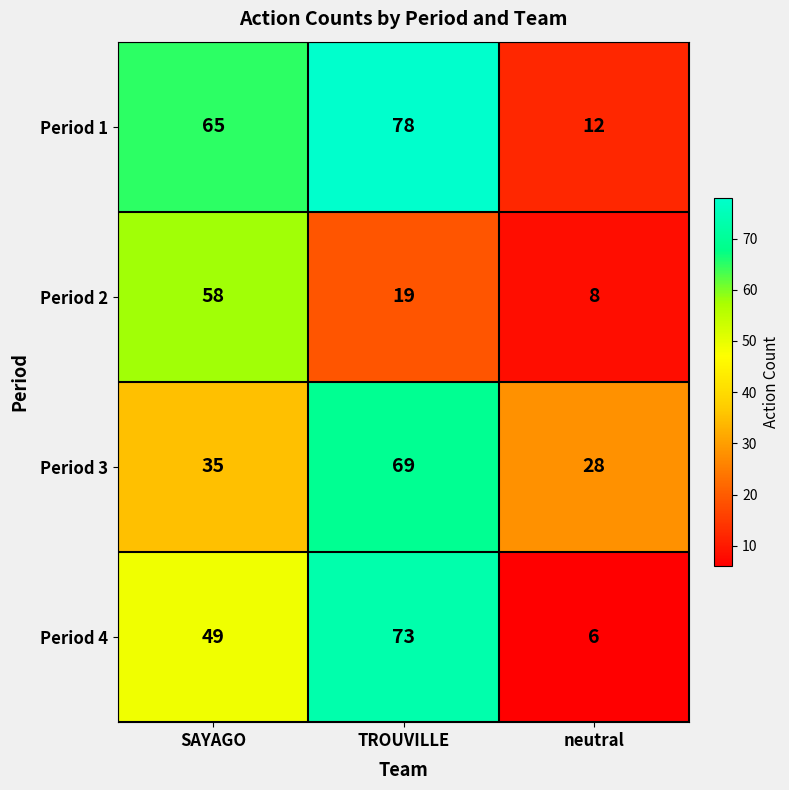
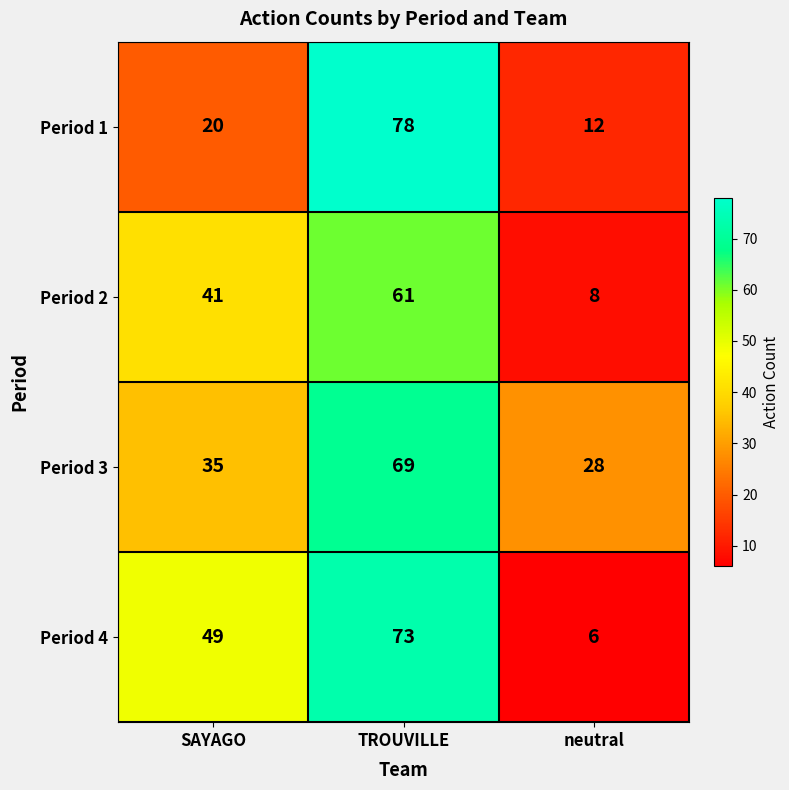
Period 1, SAYAGO: 65 -> 20
Period 2, SAYAGO: 58 -> 41
Period 2, TROUVILLE: 19 -> 61
